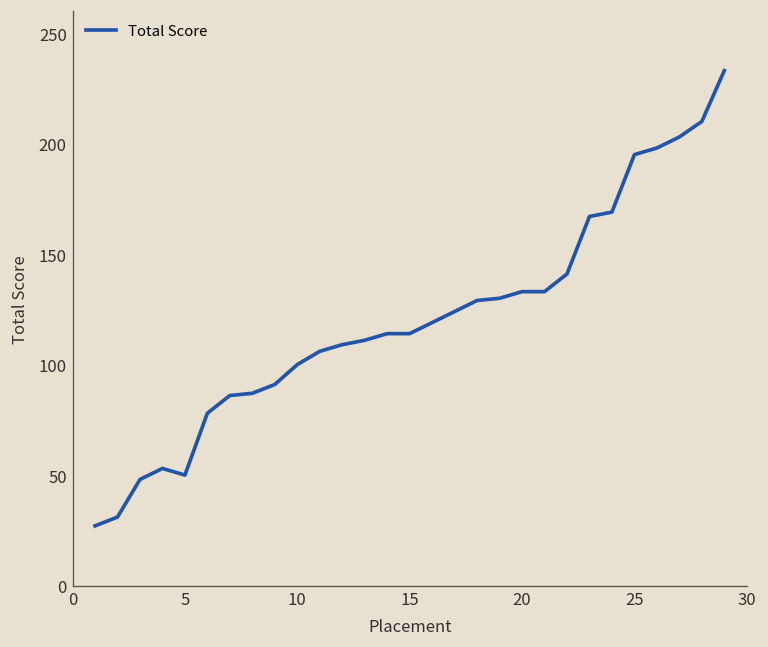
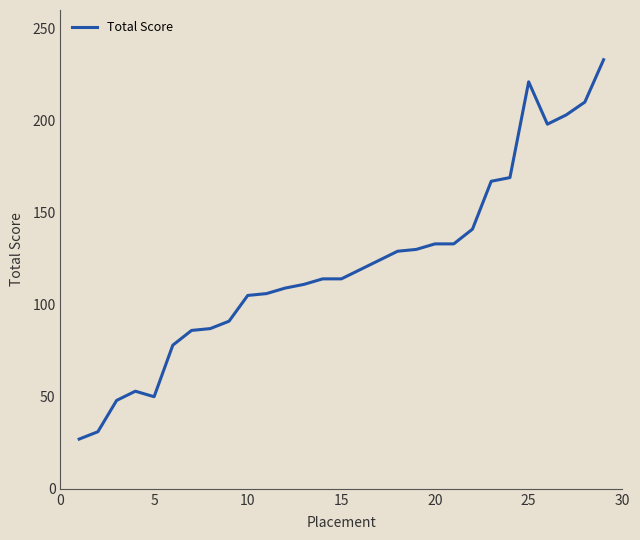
10: 100 -> 105
25: 195 -> 221
